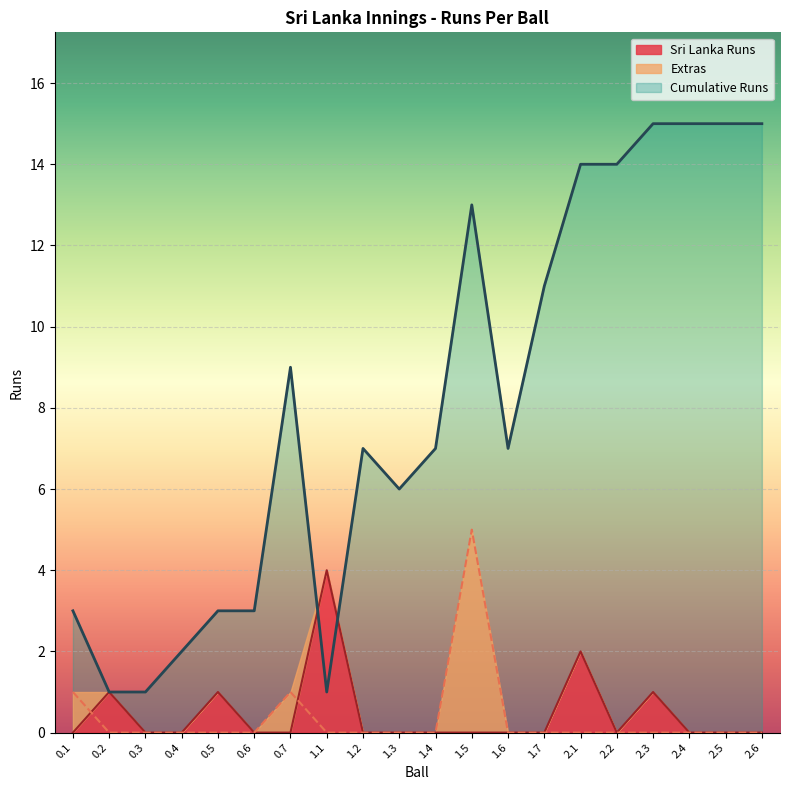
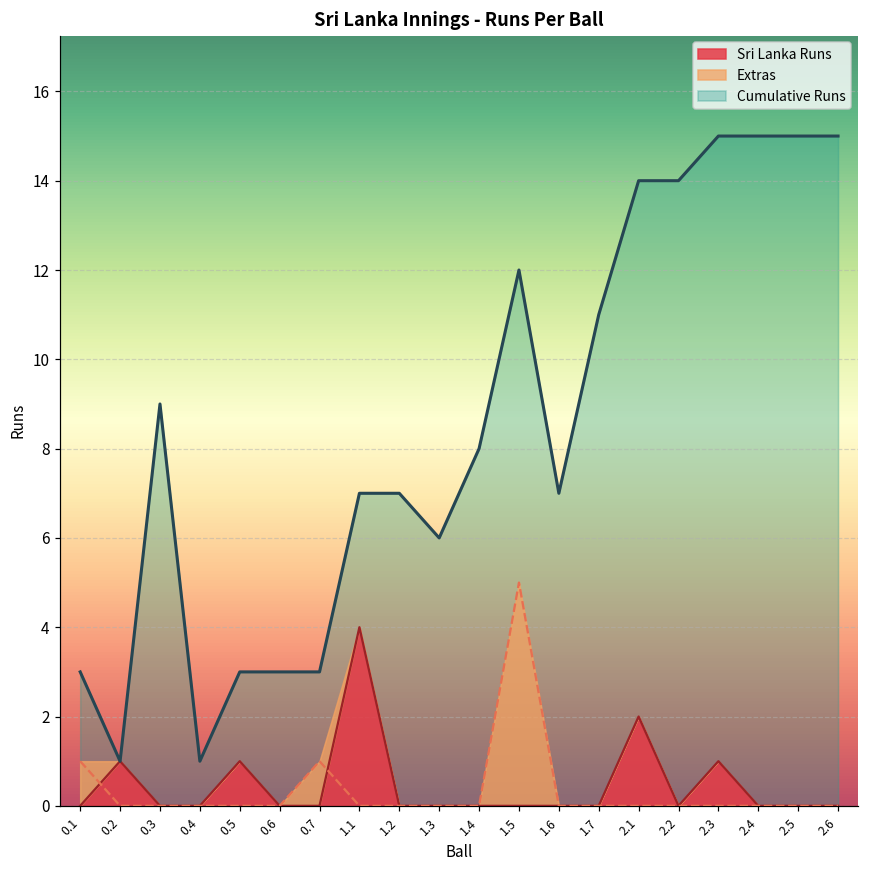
Cumulative Runs, 0.3: 1 -> 9
Cumulative Runs, 0.4: 2 -> 1
Cumulative Runs, 0.7: 9 -> 3
Cumulative Runs, 1.1: 1 -> 7
Cumulative Runs, 1.4: 7 -> 8
Cumulative Runs, 1.5: 13 -> 12
